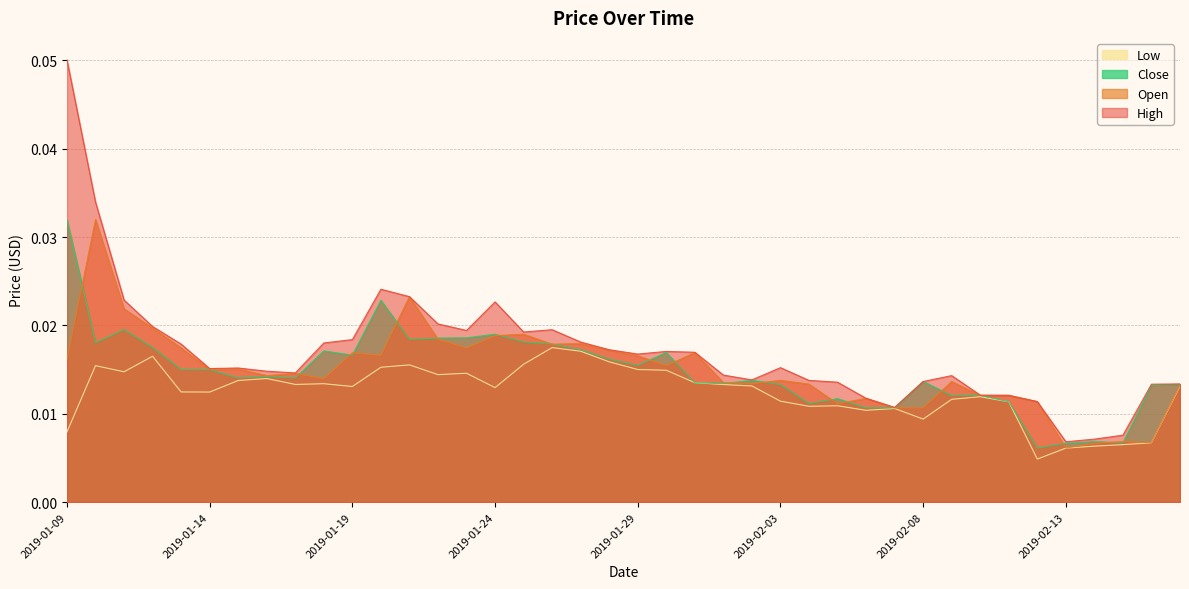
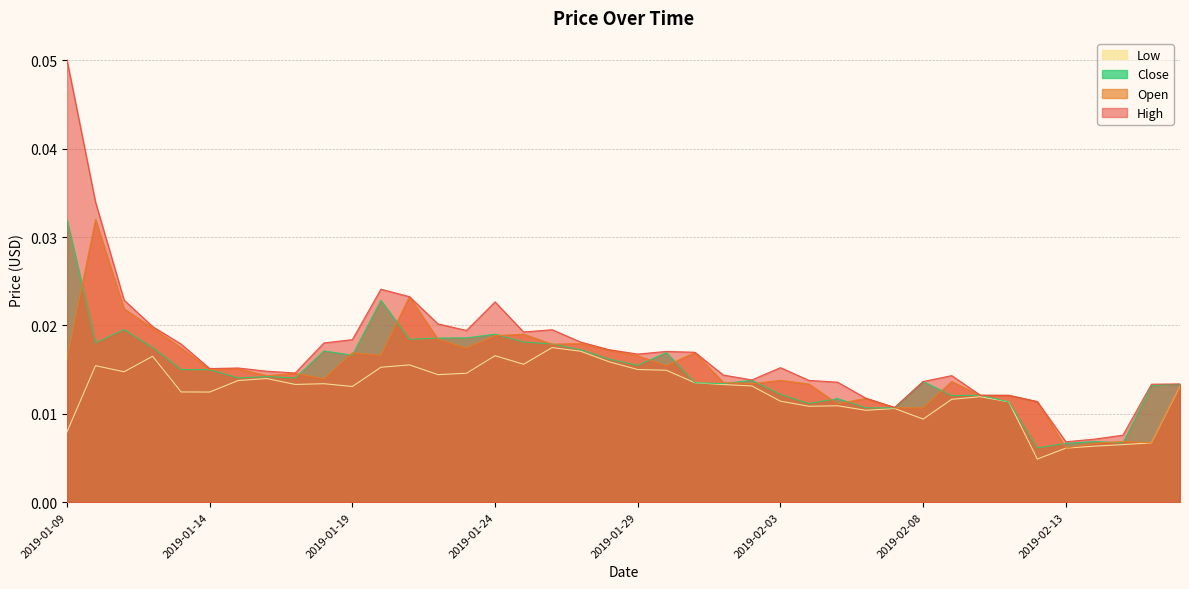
Low, 2019-01-24: 0.013 -> 0.017
Close, 2019-02-03: 0.013 -> 0.012
